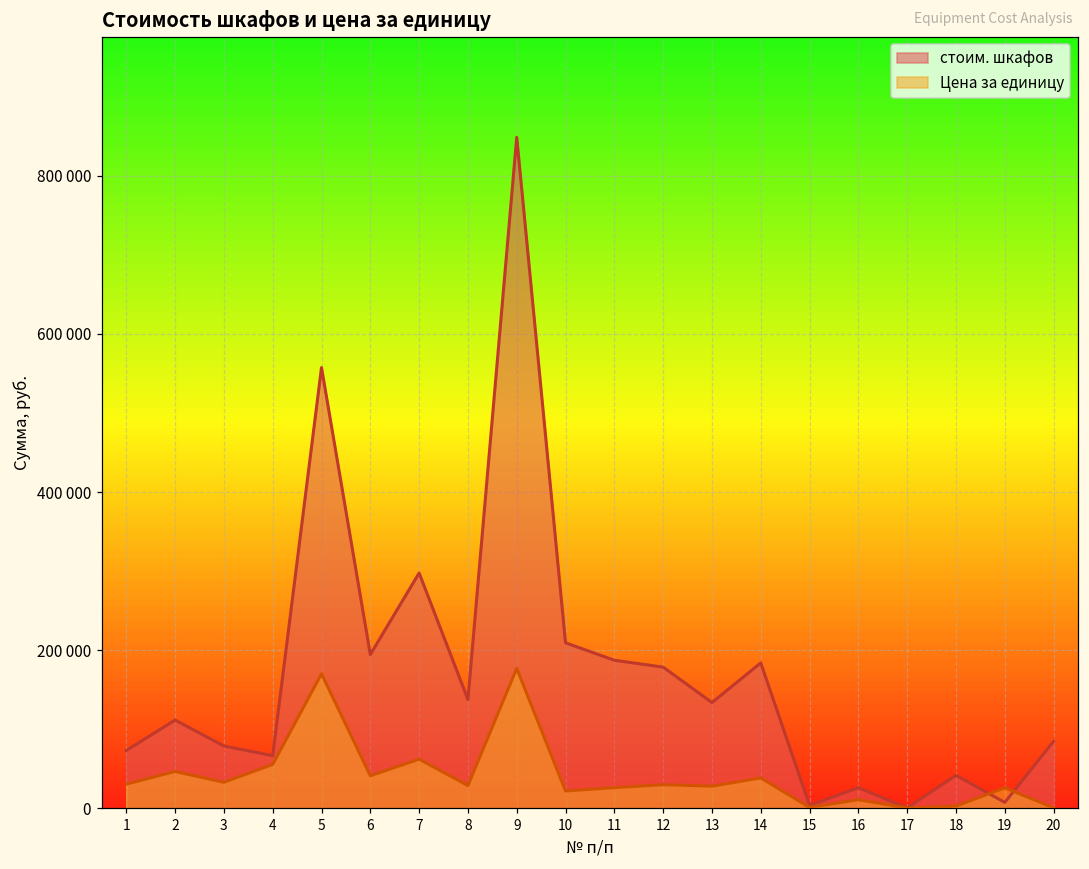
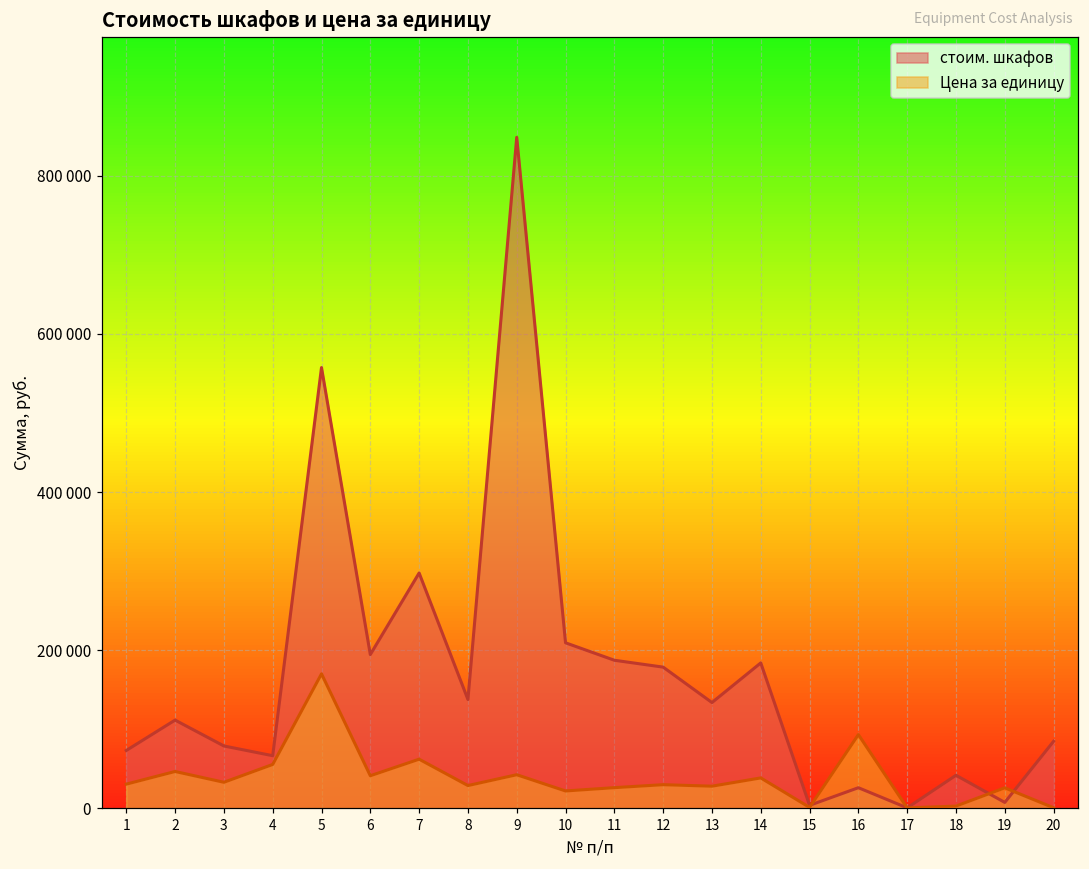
Цена за единицу, 9: 180000 -> 40000
Цена за единицу, 16: 10000 -> 90000
